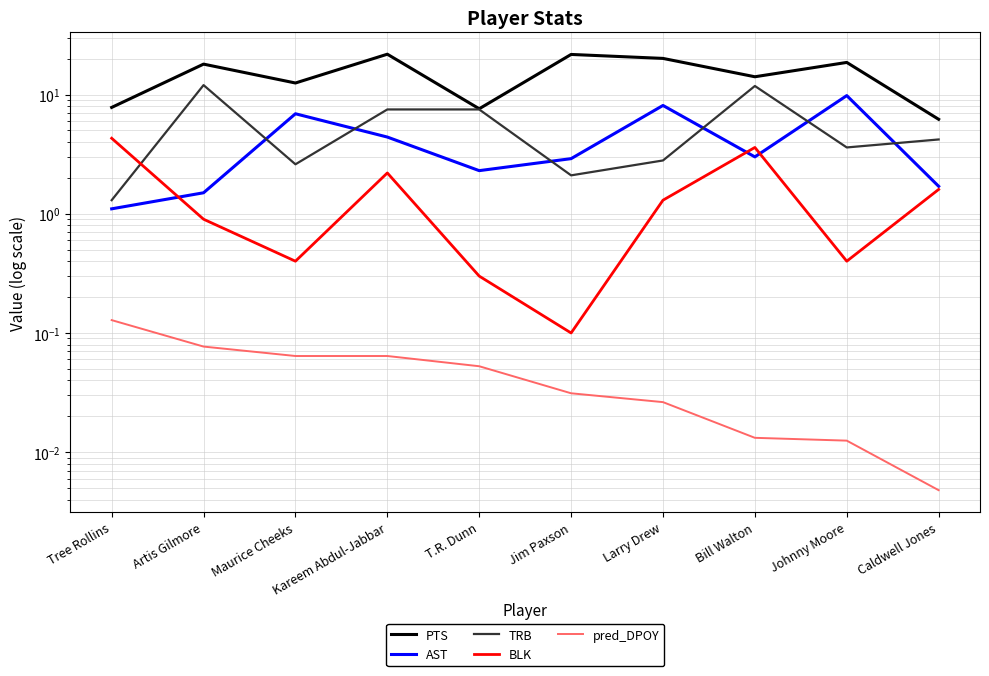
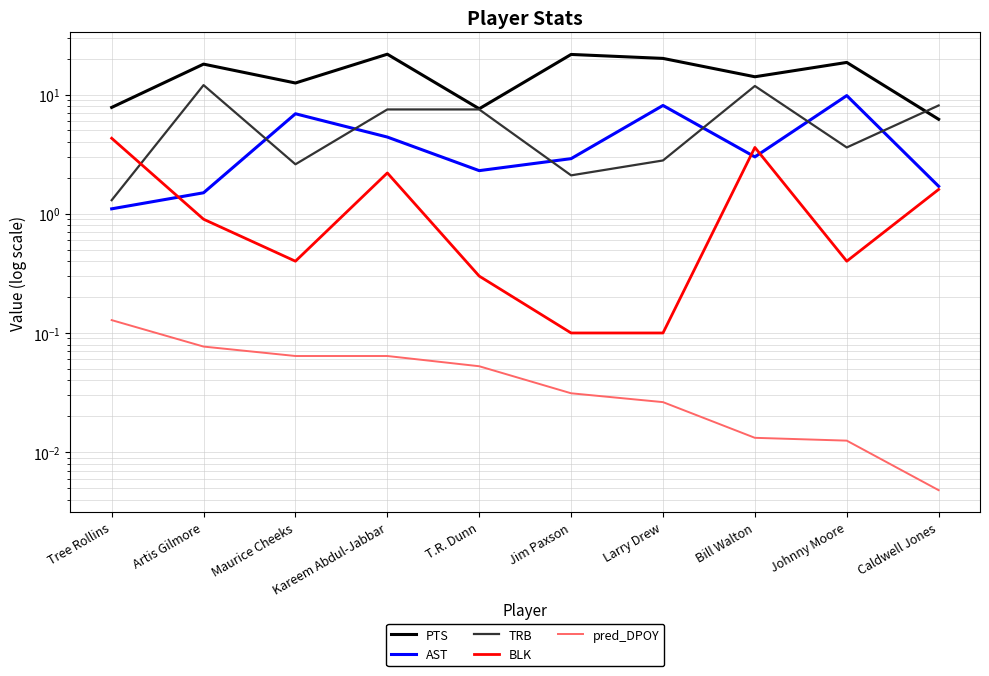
BLK, Larry Drew: 1.3 -> 0.1
TRB, Caldwell Jones: 4.2 -> 8
